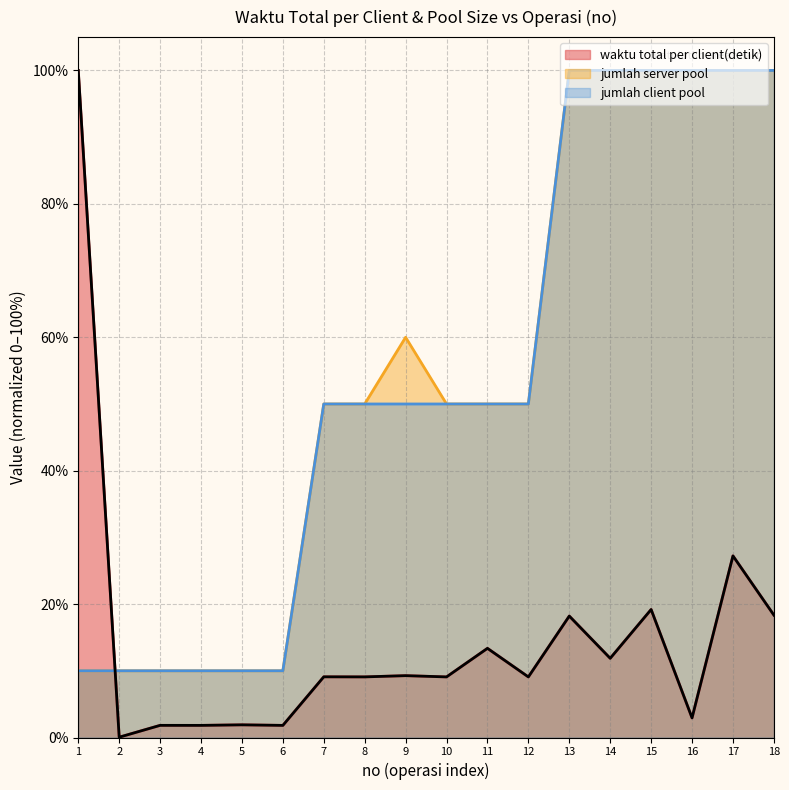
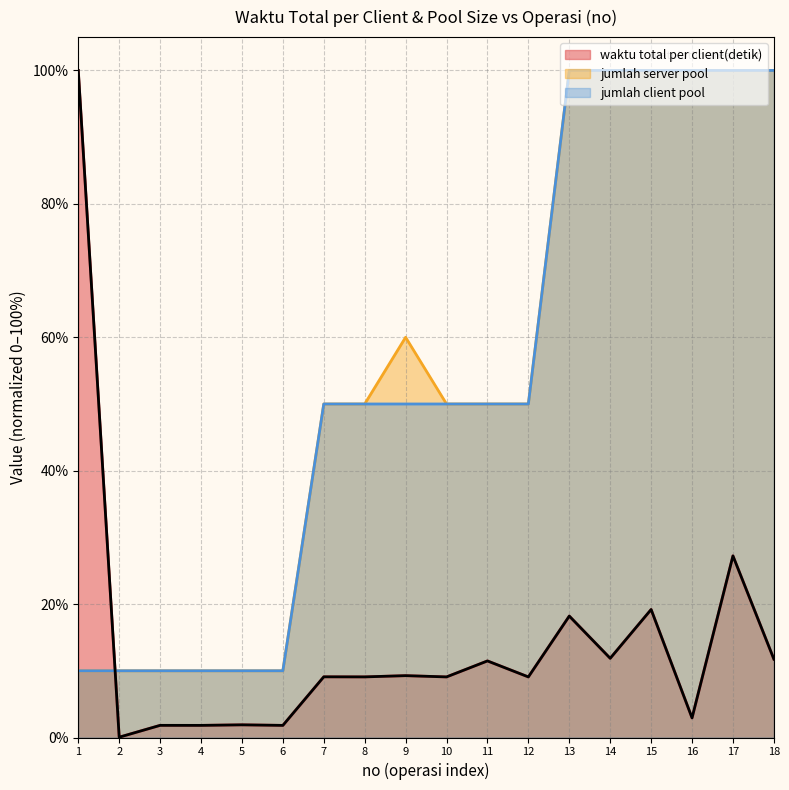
waktu total per client(detik), 11: 13% -> 11%
waktu total per client(detik), 18: 18% -> 12%
